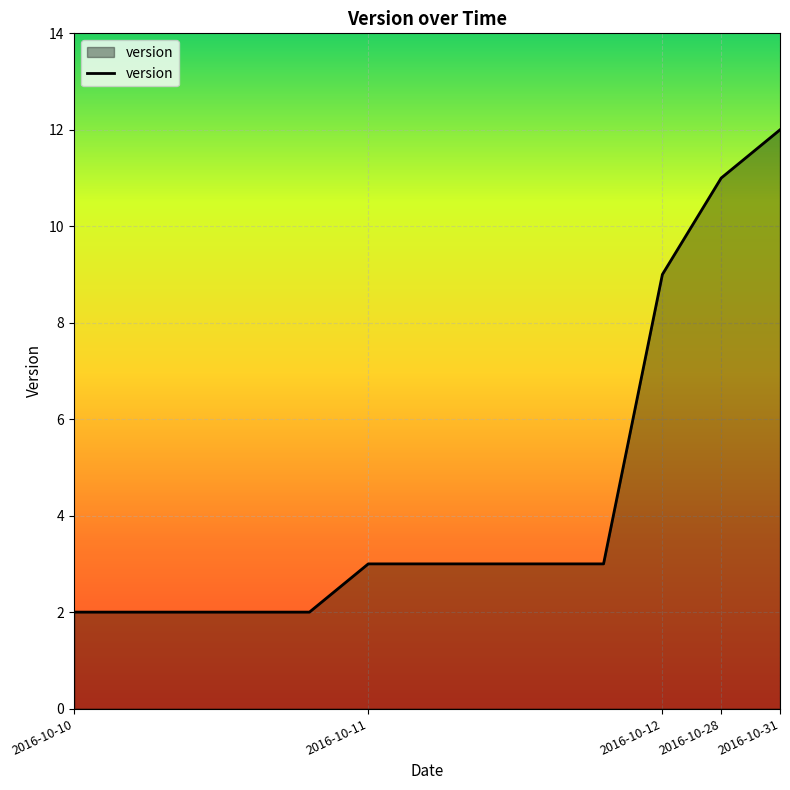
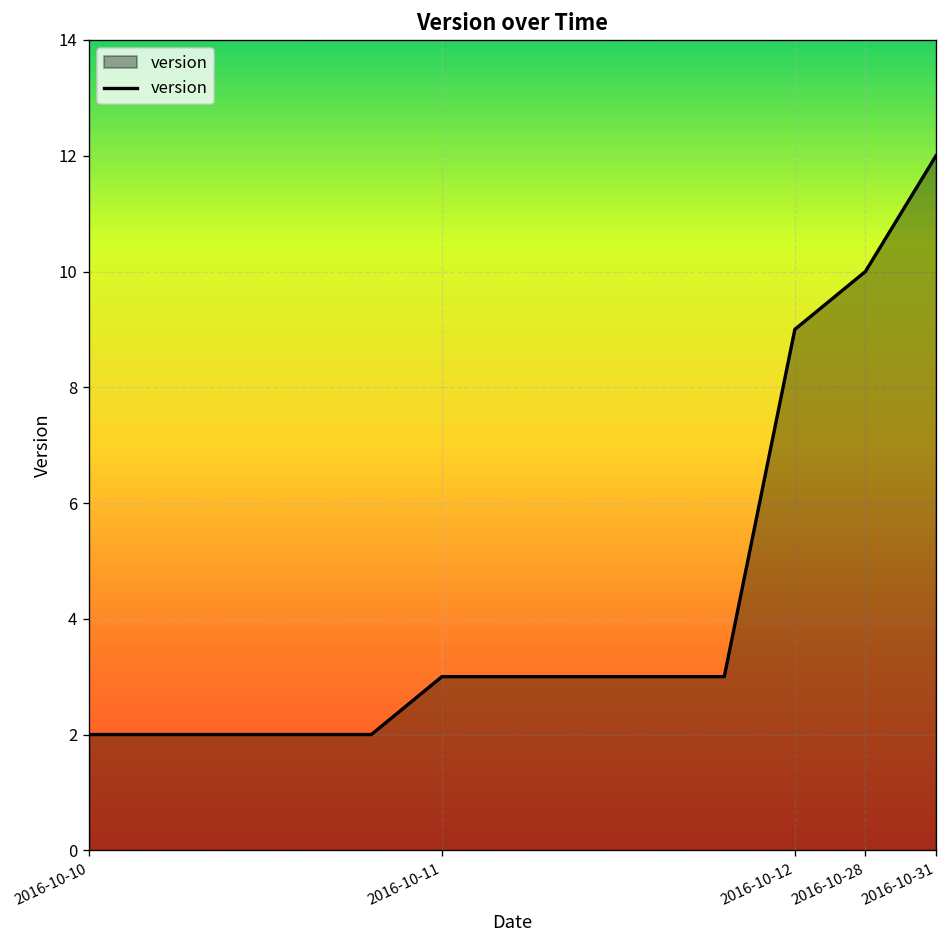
2016-10-28: 11 -> 10
